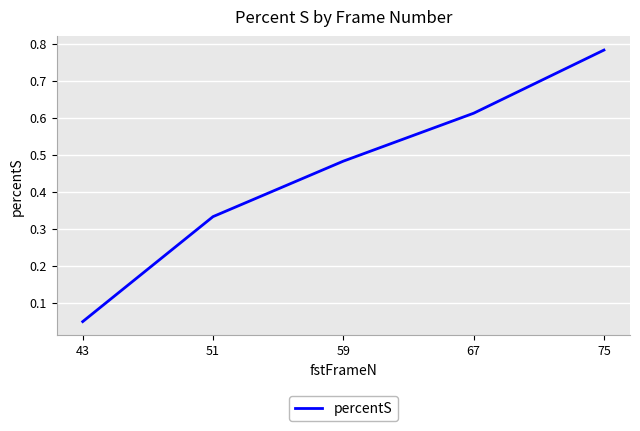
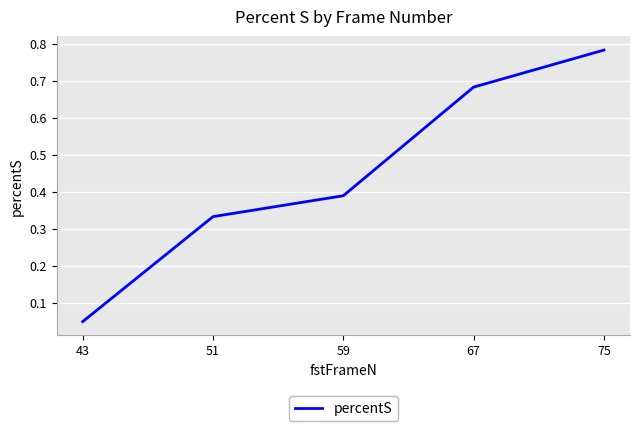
59: 0.48 -> 0.39
67: 0.61 -> 0.68
